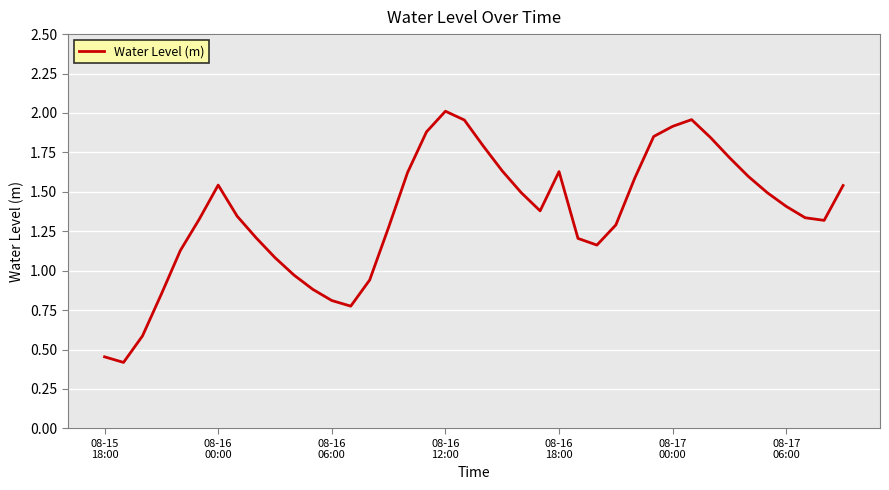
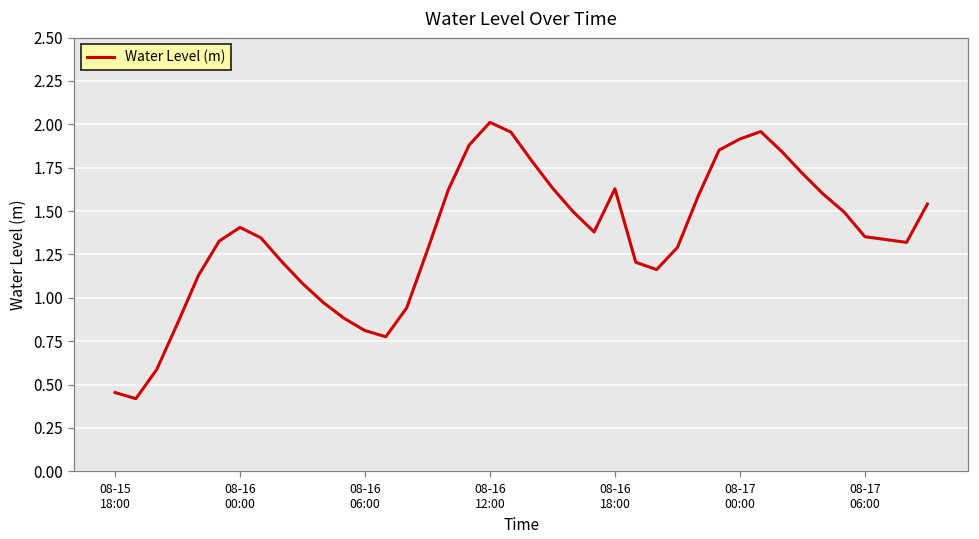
08-16 00:00: 1.54 -> 1.41
08-17 06:00: 1.41 -> 1.35
